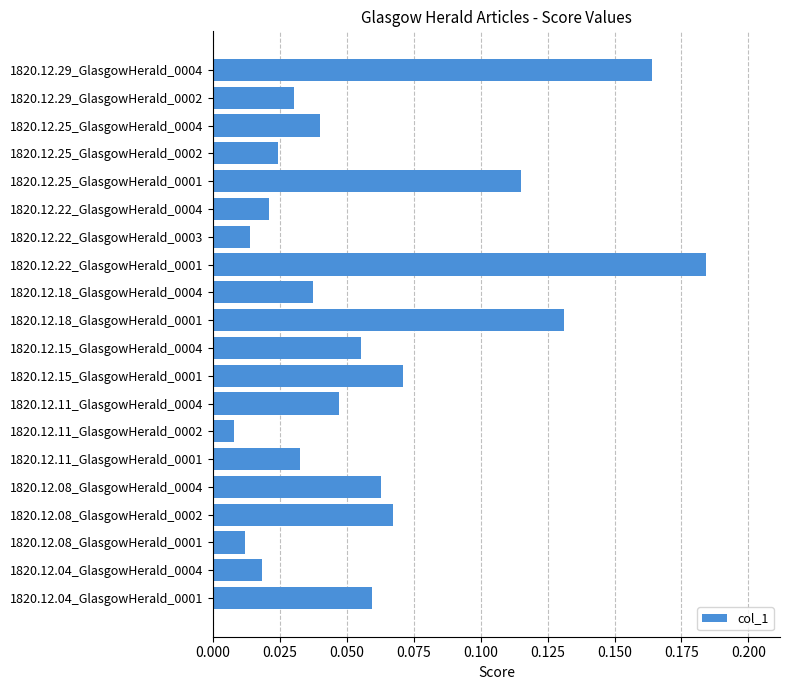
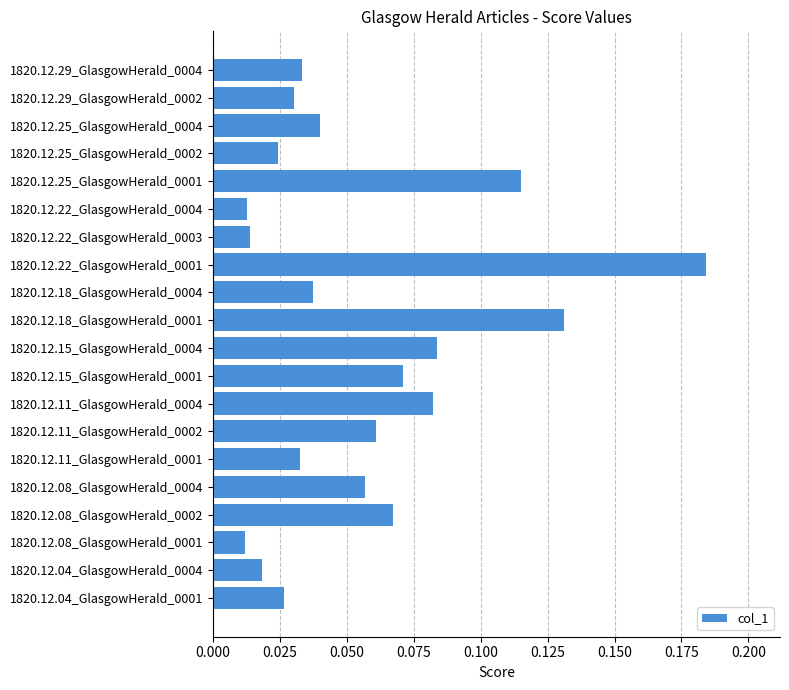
1820.12.29_GlasgowHerald_0004: 0.164 -> 0.033
1820.12.22_GlasgowHerald_0004: 0.021 -> 0.013
1820.12.15_GlasgowHerald_0004: 0.055 -> 0.083
1820.12.11_GlasgowHerald_0004: 0.047 -> 0.082
1820.12.11_GlasgowHerald_0002: 0.008 -> 0.061
1820.12.08_GlasgowHerald_0004: 0.063 -> 0.057
1820.12.04_GlasgowHerald_0001: 0.059 -> 0.026
